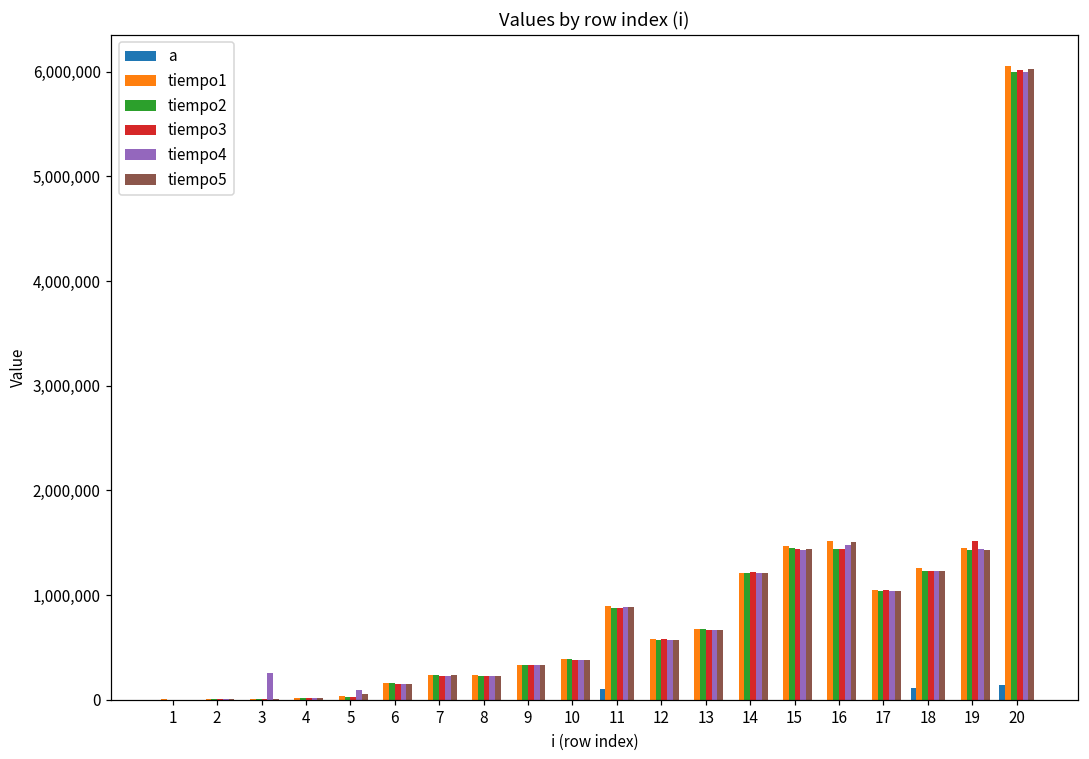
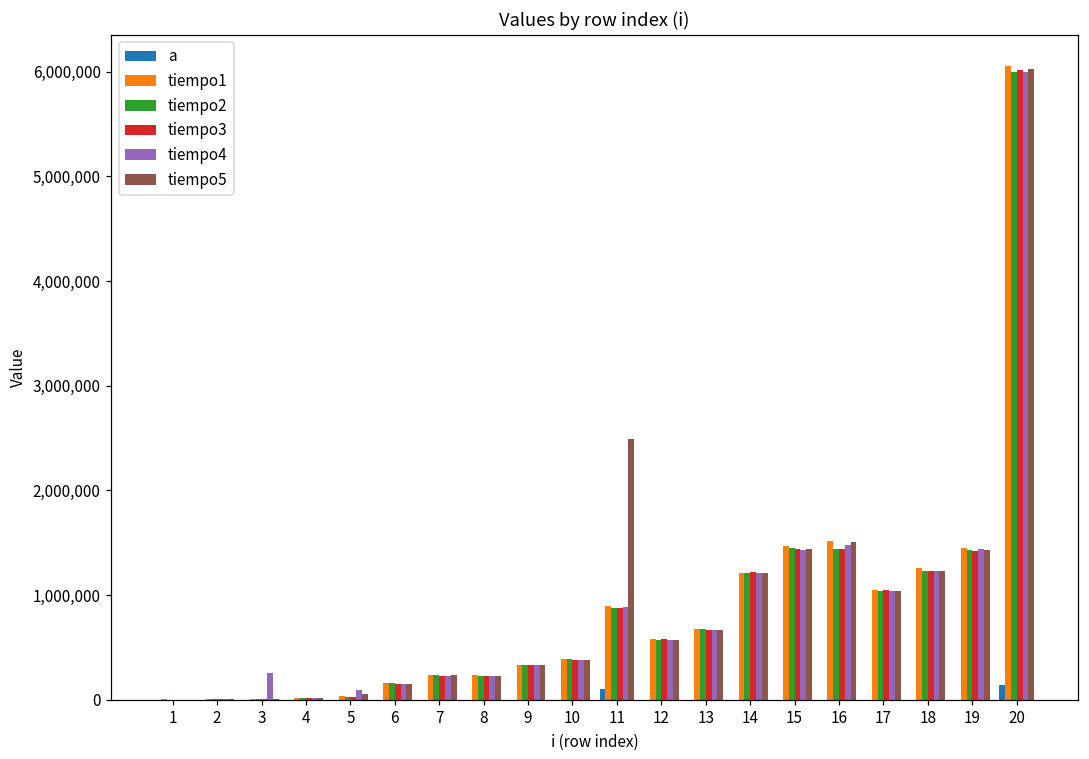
tiempo5, 11: 900,000 -> 2,500,000
a, 18: 100,000 -> 0
tiempo3, 19: 1,500,000 -> 1,400,000
